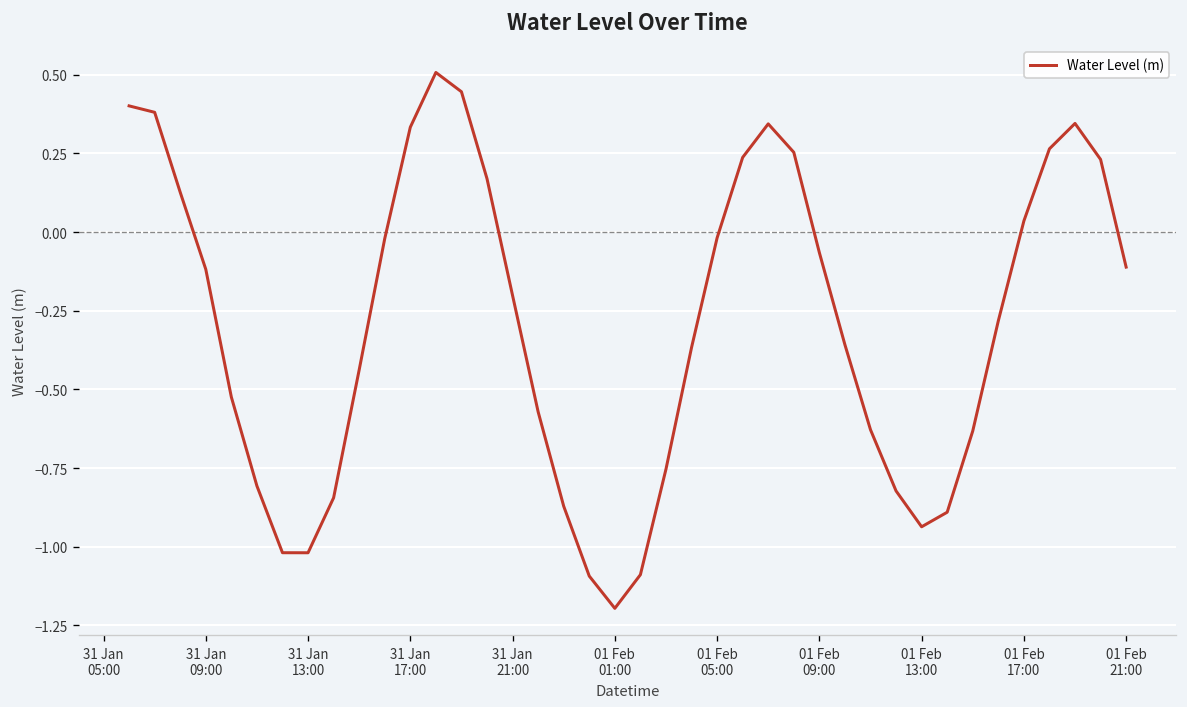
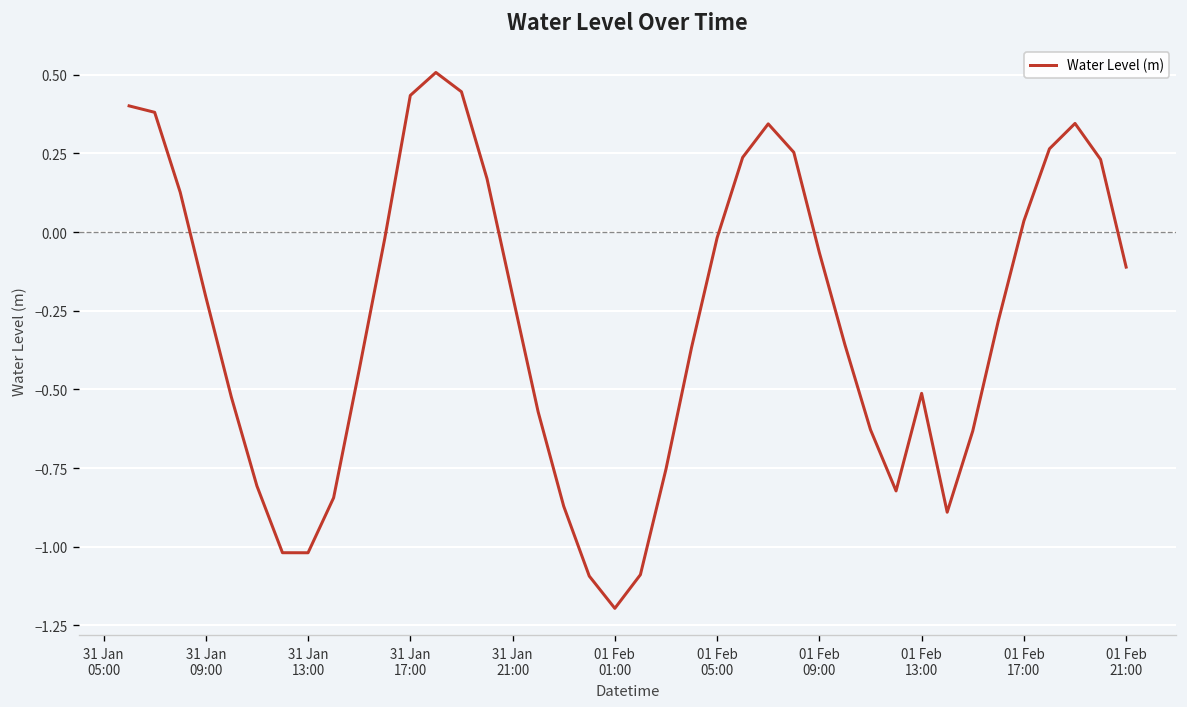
31 Jan 09:00: -0.12 -> -0.21
31 Jan 17:00: 0.33 -> 0.43
01 Feb 13:00: -0.94 -> -0.51
